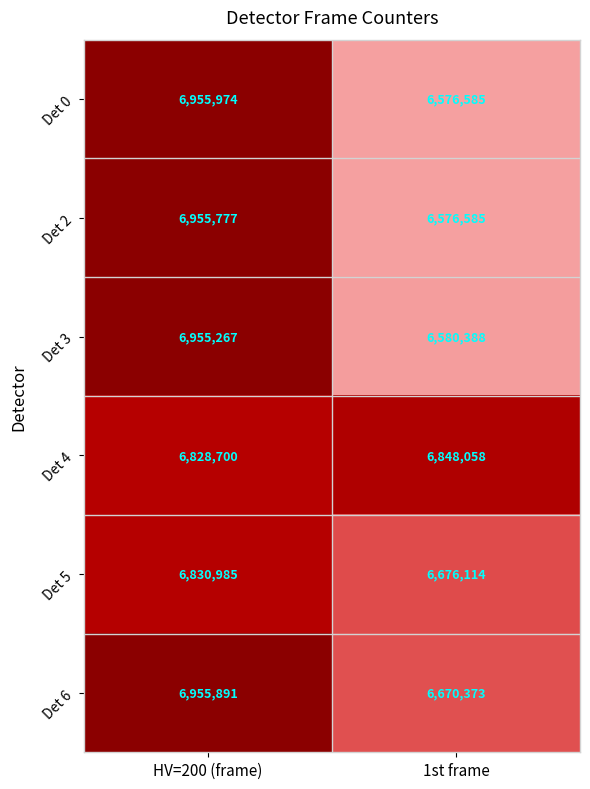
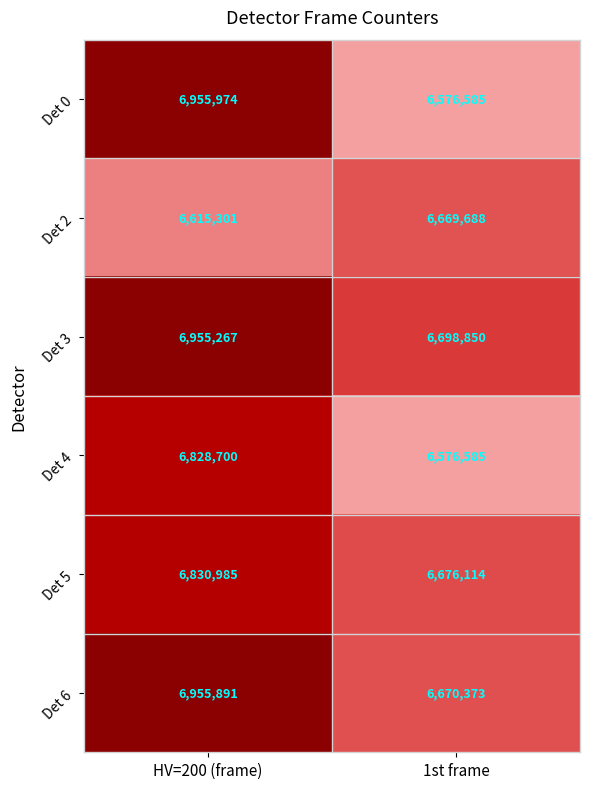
Det 2, HV=200 (frame): 6,955,777 -> 6,615,301
Det 2, 1st frame: 6,576,585 -> 6,669,688
Det 3, 1st frame: 6,580,388 -> 6,698,850
Det 4, 1st frame: 6,848,058 -> 6,576,585
